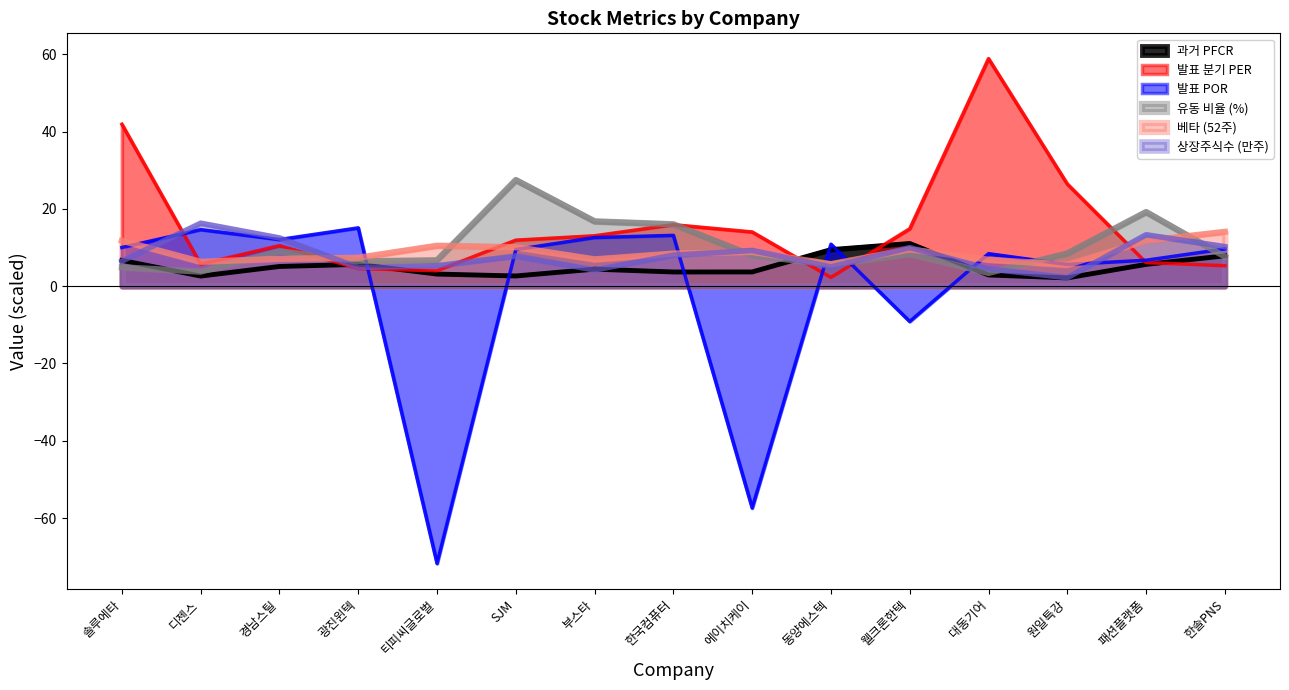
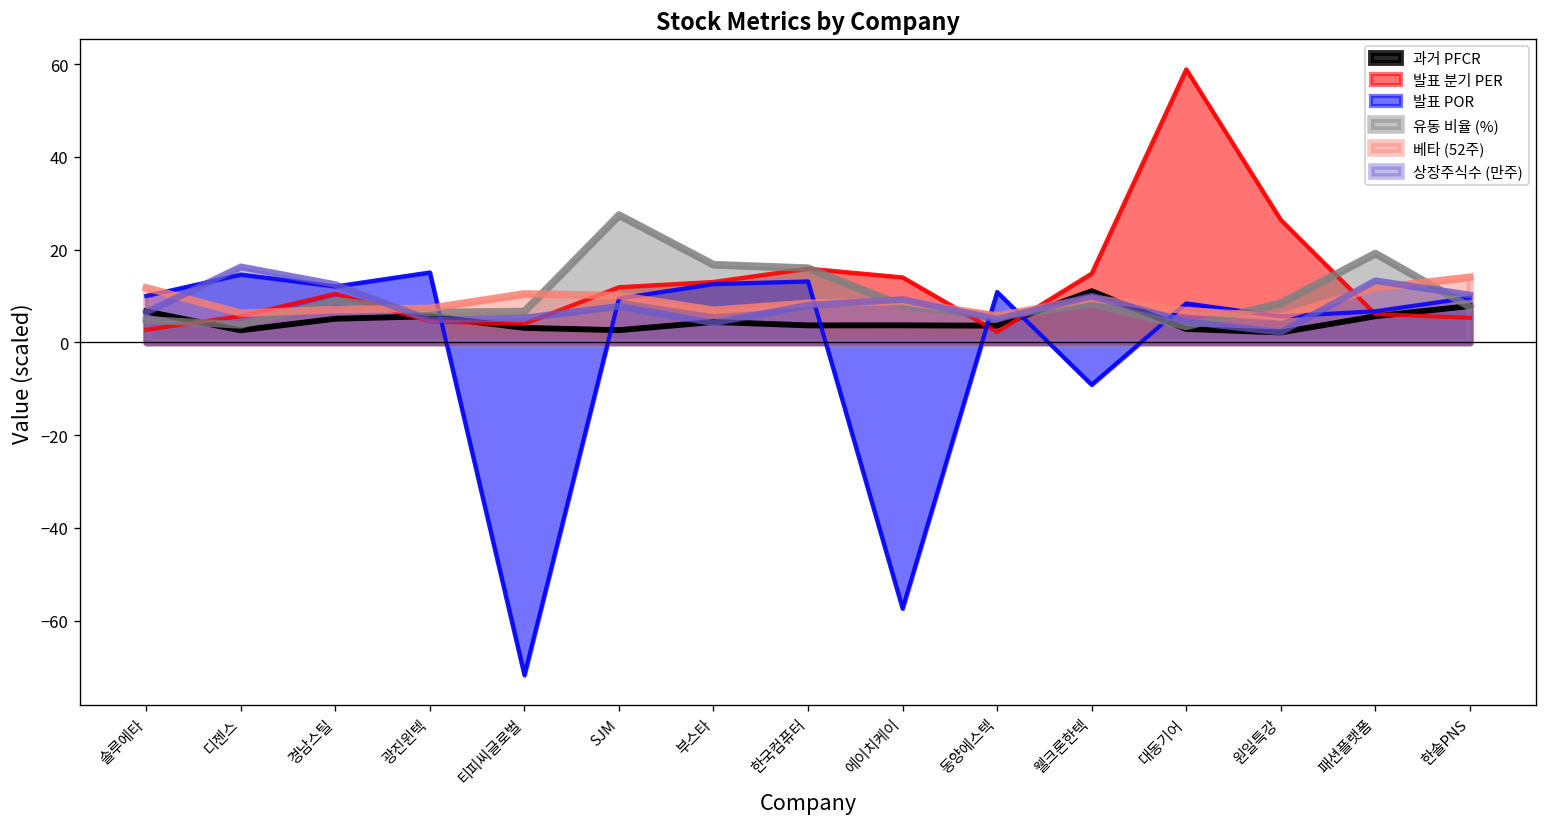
발표 분기 PER, 솔루에타: 42 -> 3
과거 PFCR, 동양에스텍: 9 -> 4
